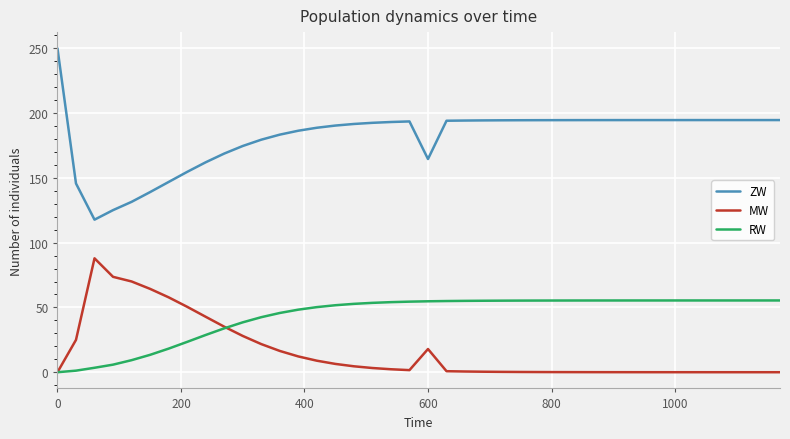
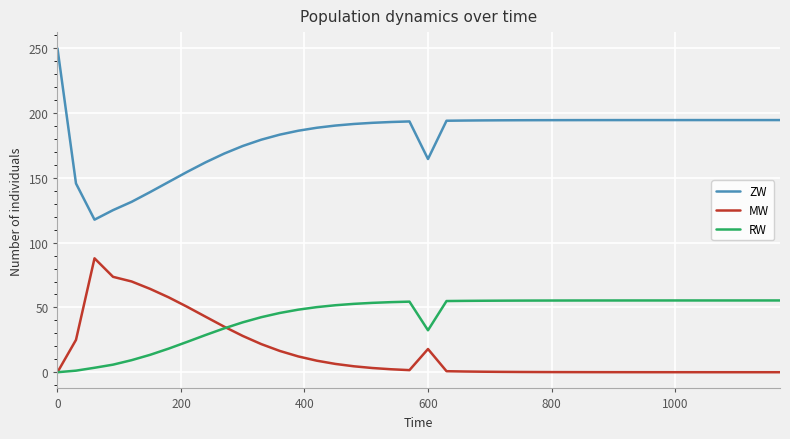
RW, 600: 55 -> 32
